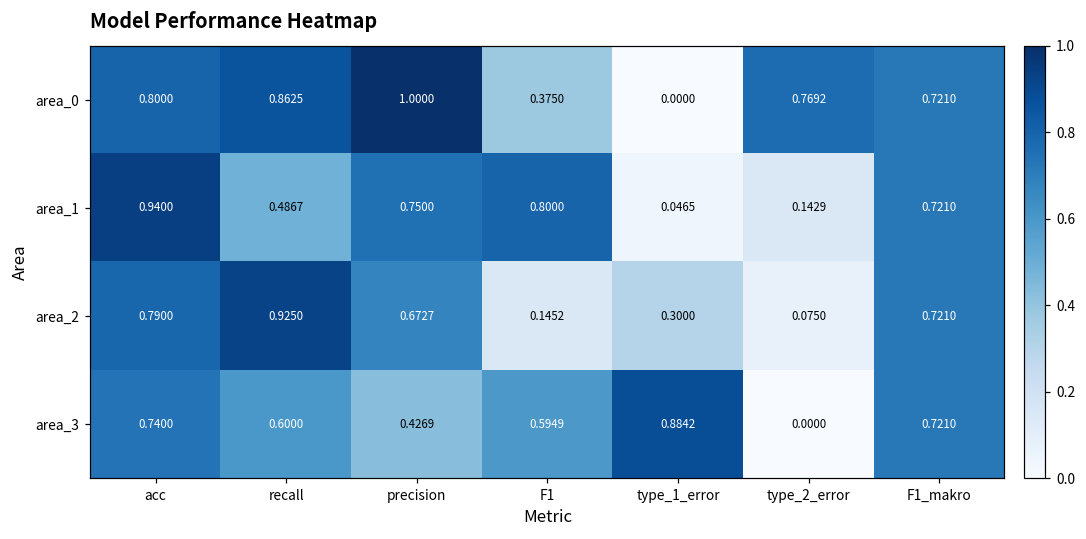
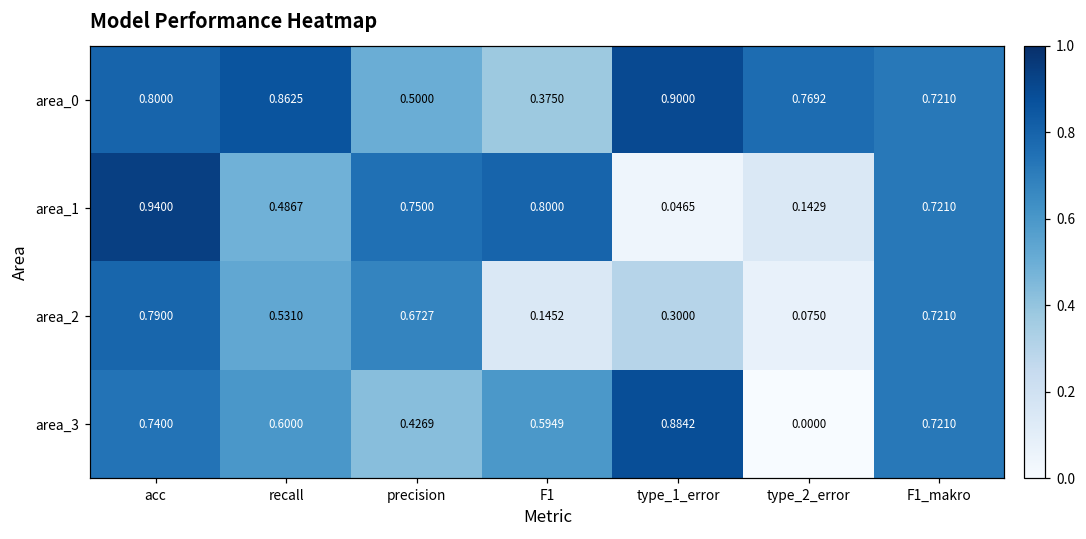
area_0, precision: 1.0000 -> 0.5000
area_0, type_1_error: 0.0000 -> 0.9000
area_2, recall: 0.9250 -> 0.5310
